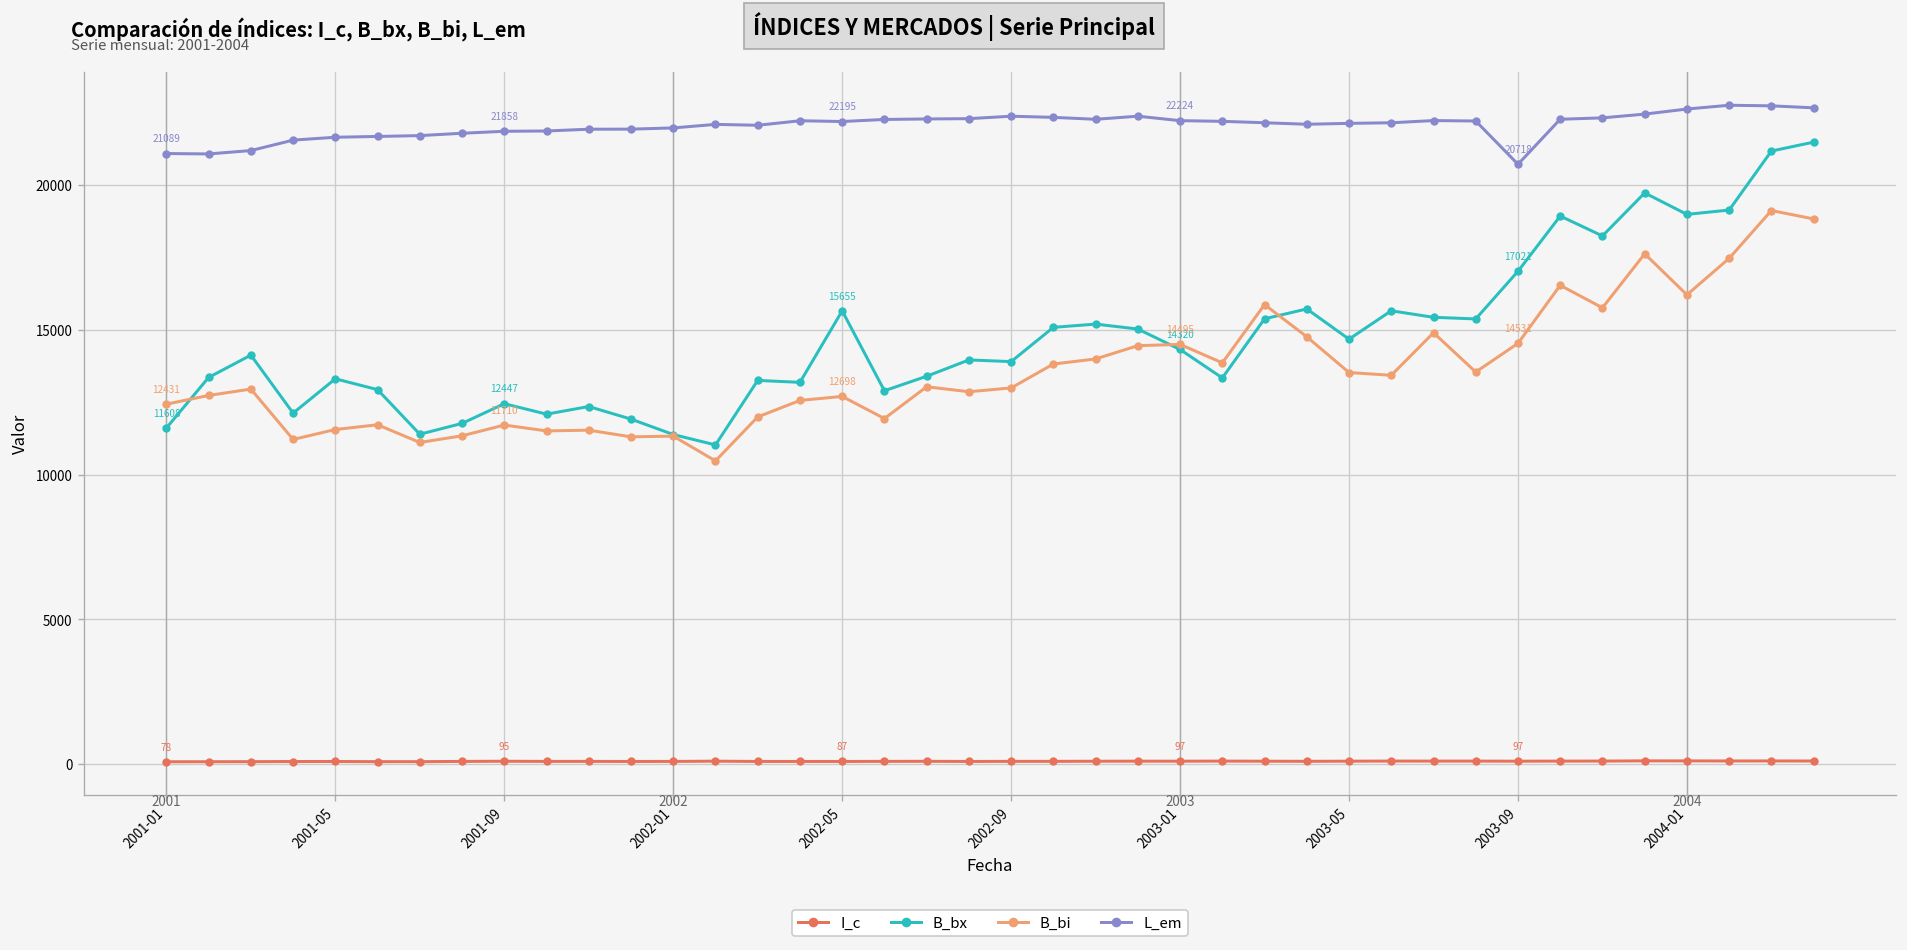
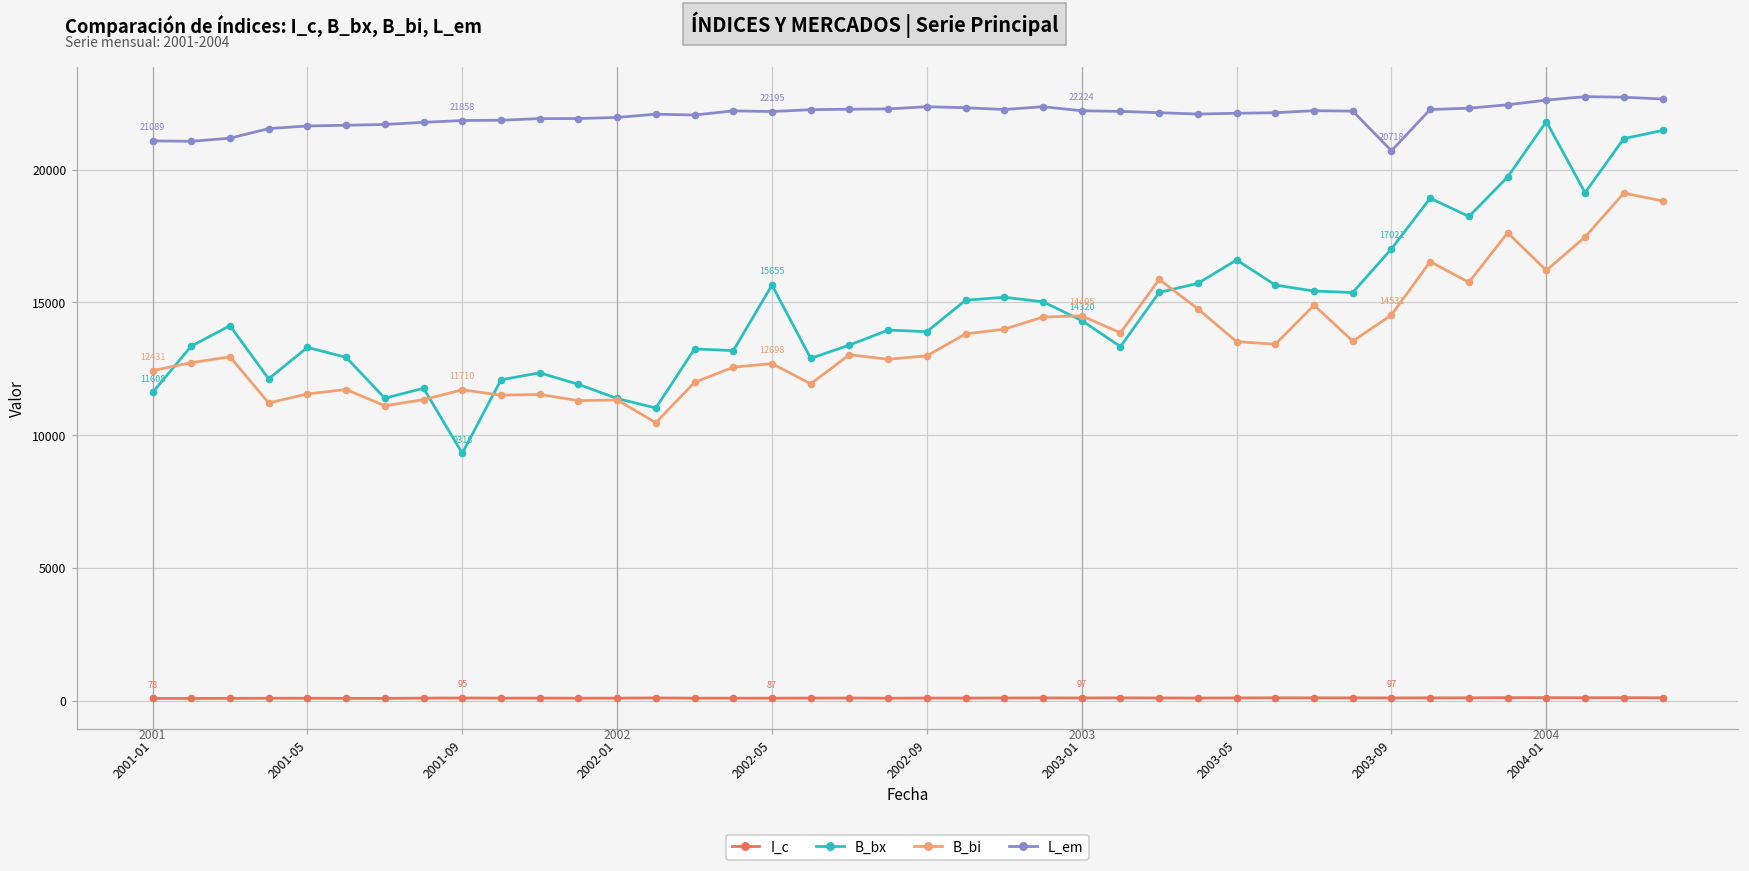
B_bx, 2001-09: 12447 -> 9318
B_bx, 2003-05: 14700 -> 16600
B_bx, 2004-01: 19000 -> 21800
